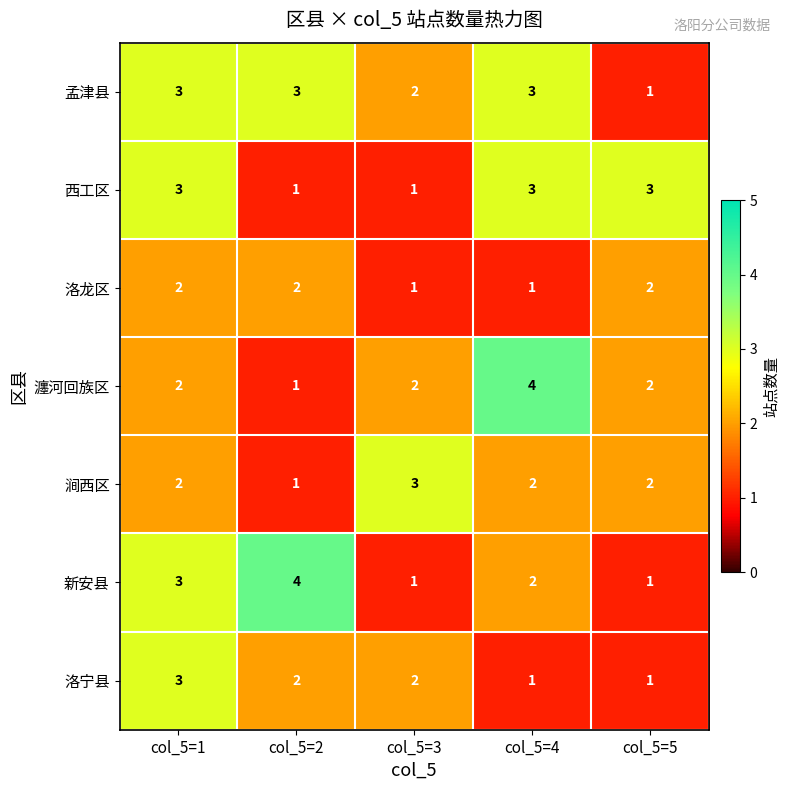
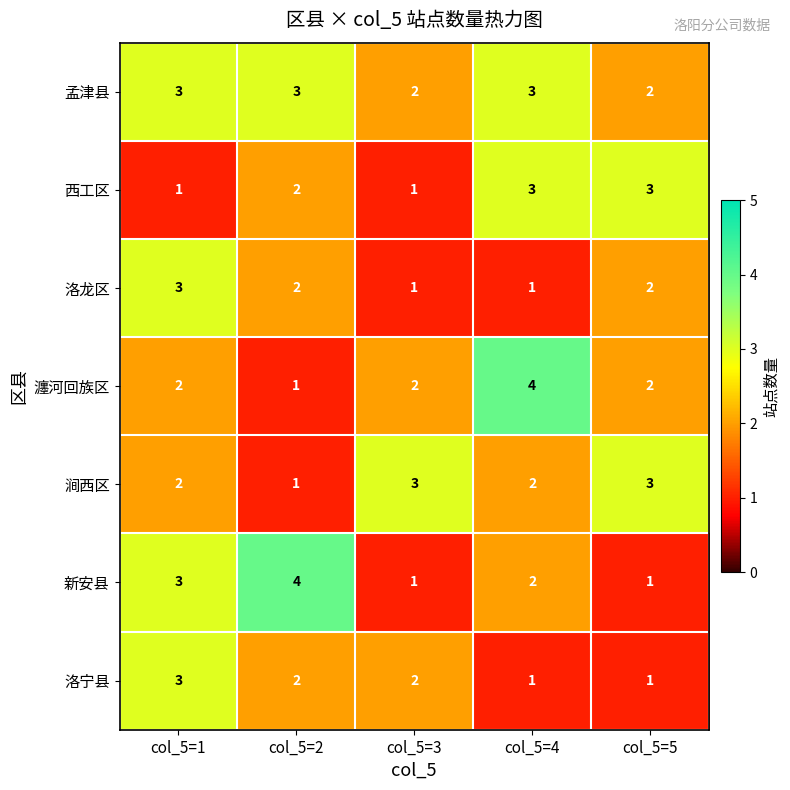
孟津县, col_5=5: 1 -> 2
西工区, col_5=1: 3 -> 1
西工区, col_5=2: 1 -> 2
洛龙区, col_5=1: 2 -> 3
涧西区, col_5=5: 2 -> 3
